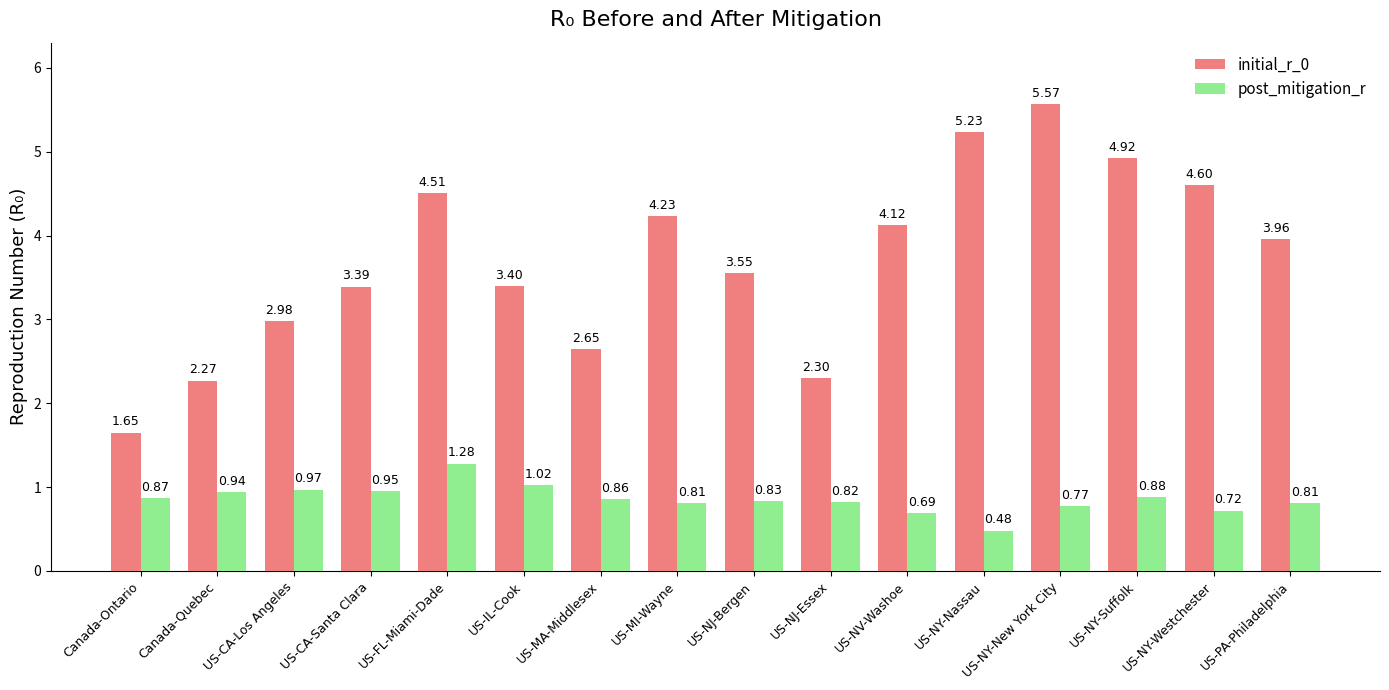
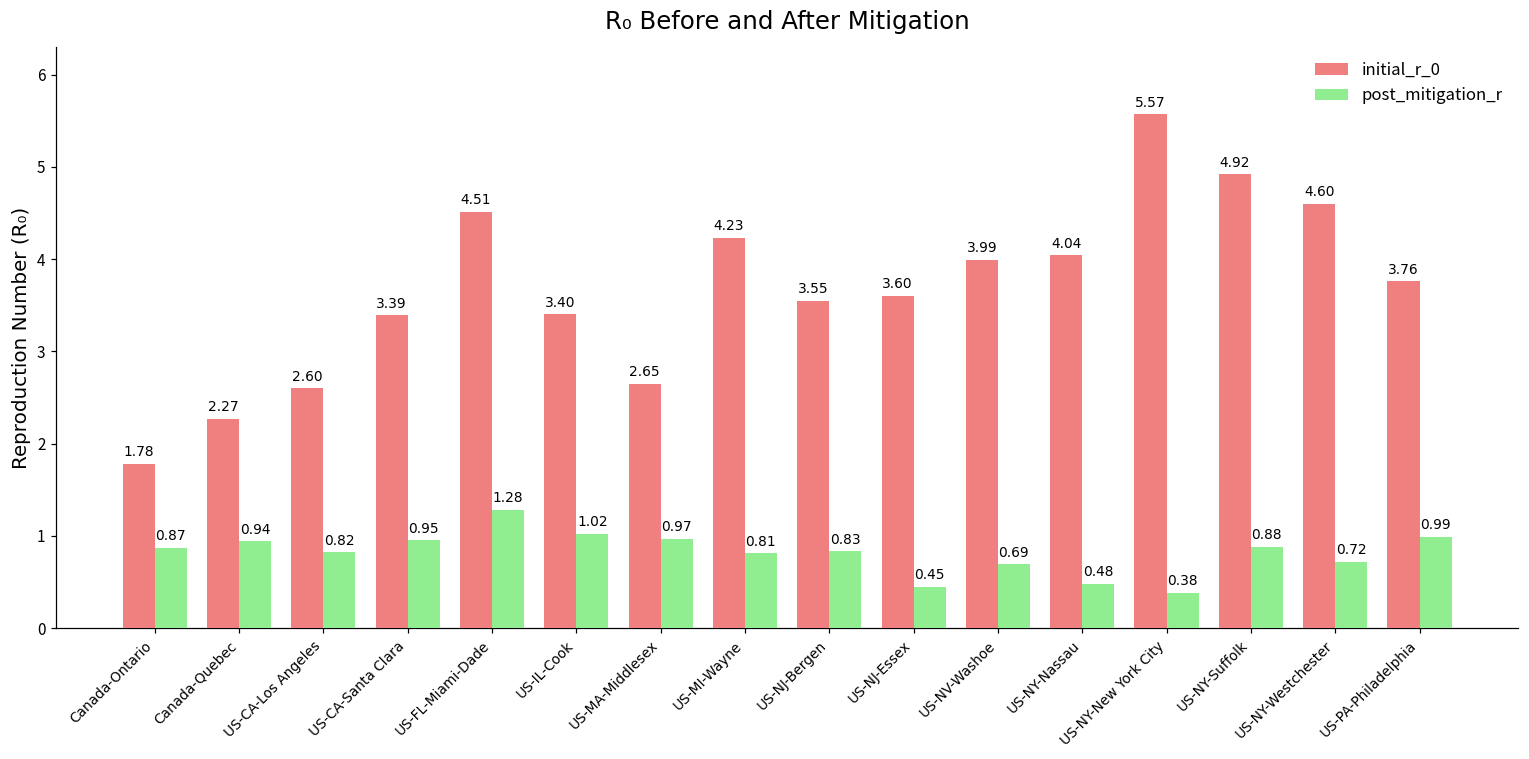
initial_r_0, Canada-Ontario: 1.65 -> 1.78
initial_r_0, US-CA-Los Angeles: 2.98 -> 2.60
post_mitigation_r, US-CA-Los Angeles: 0.97 -> 0.82
post_mitigation_r, US-MA-Middlesex: 0.86 -> 0.97
initial_r_0, US-NJ-Essex: 2.30 -> 3.60
post_mitigation_r, US-NJ-Essex: 0.82 -> 0.45
initial_r_0, US-NV-Washoe: 4.12 -> 3.99
initial_r_0, US-NY-Nassau: 5.23 -> 4.04
post_mitigation_r, US-NY-New York City: 0.77 -> 0.38
initial_r_0, US-PA-Philadelphia: 3.96 -> 3.76
post_mitigation_r, US-PA-Philadelphia: 0.81 -> 0.99
